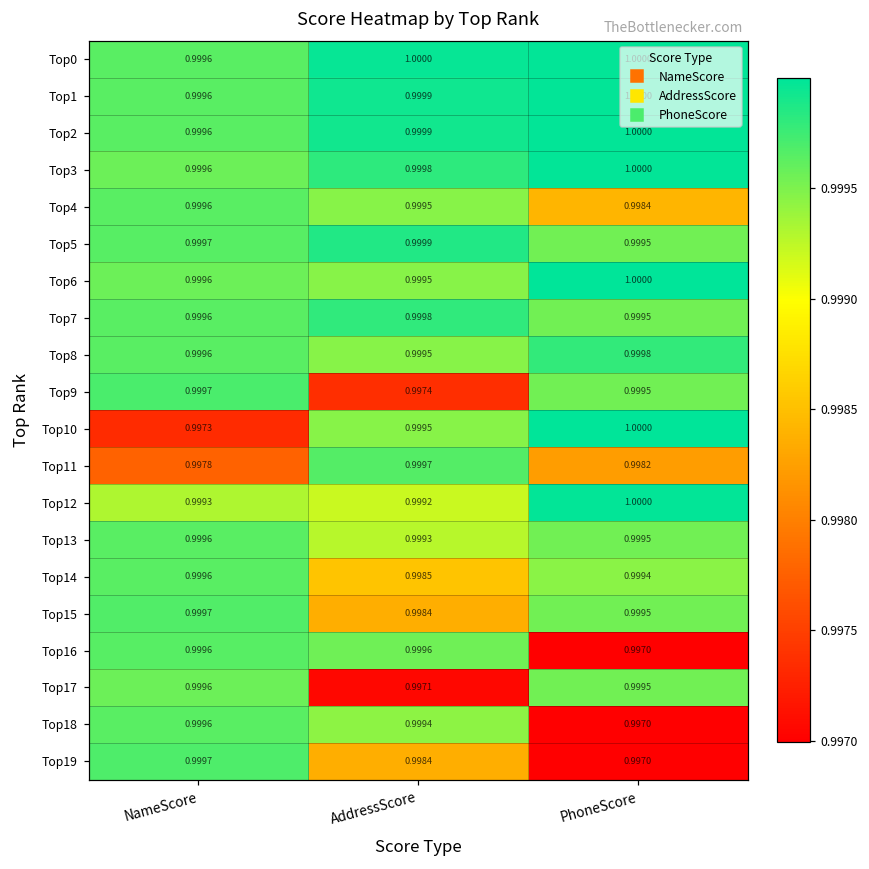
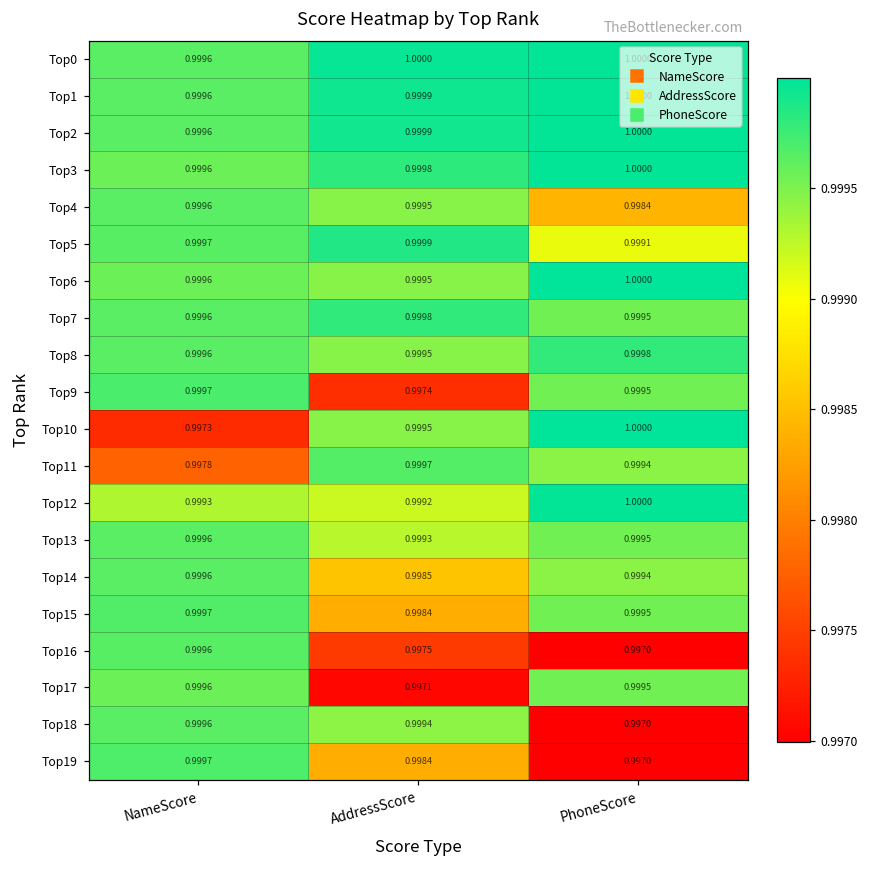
Top5, PhoneScore: 0.9995 -> 0.9991
Top11, PhoneScore: 0.9982 -> 0.9994
Top16, AddressScore: 0.9996 -> 0.9975
